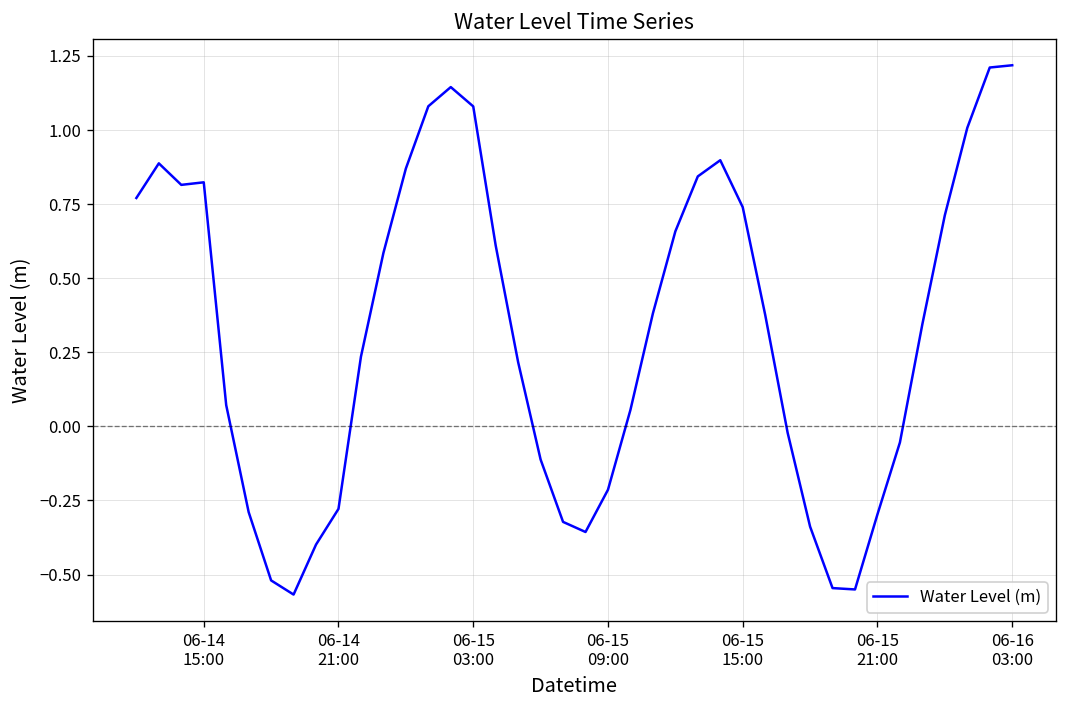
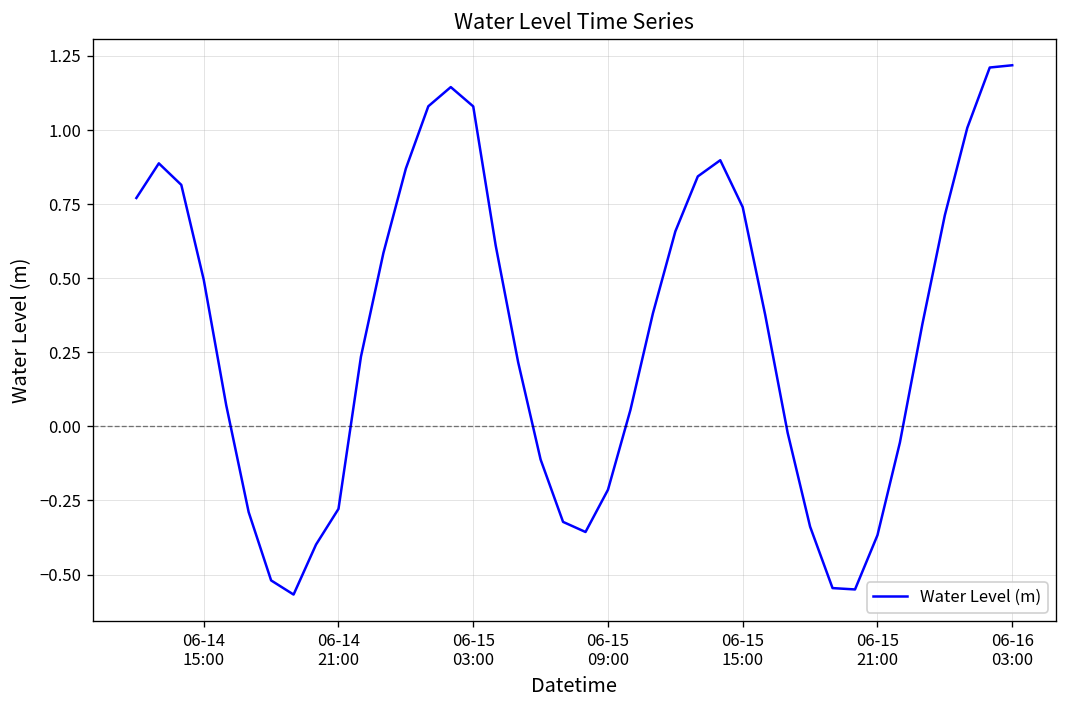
06-14 15:00: 0.82 -> 0.49
06-15 21:00: -0.30 -> -0.37
